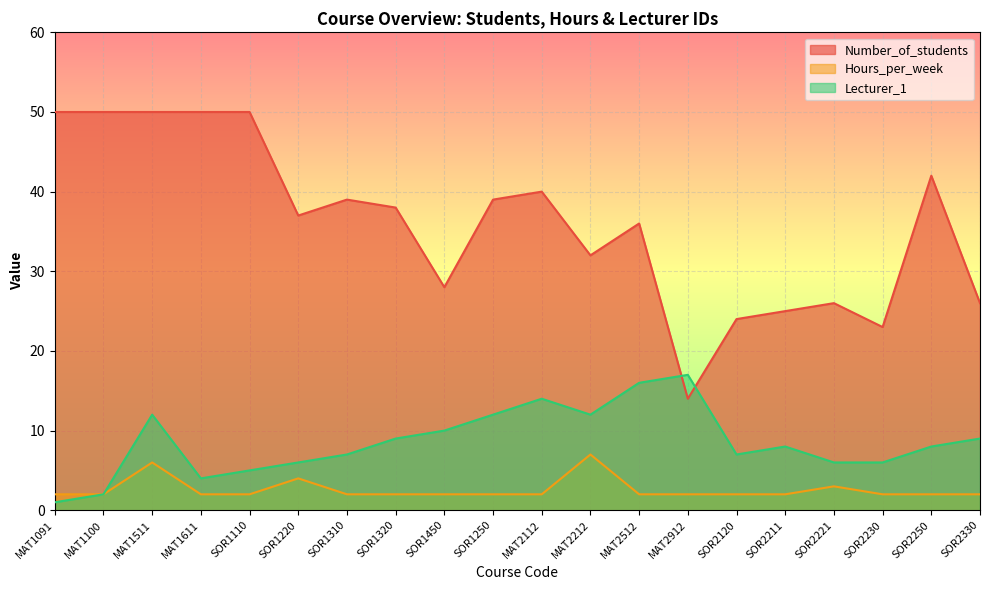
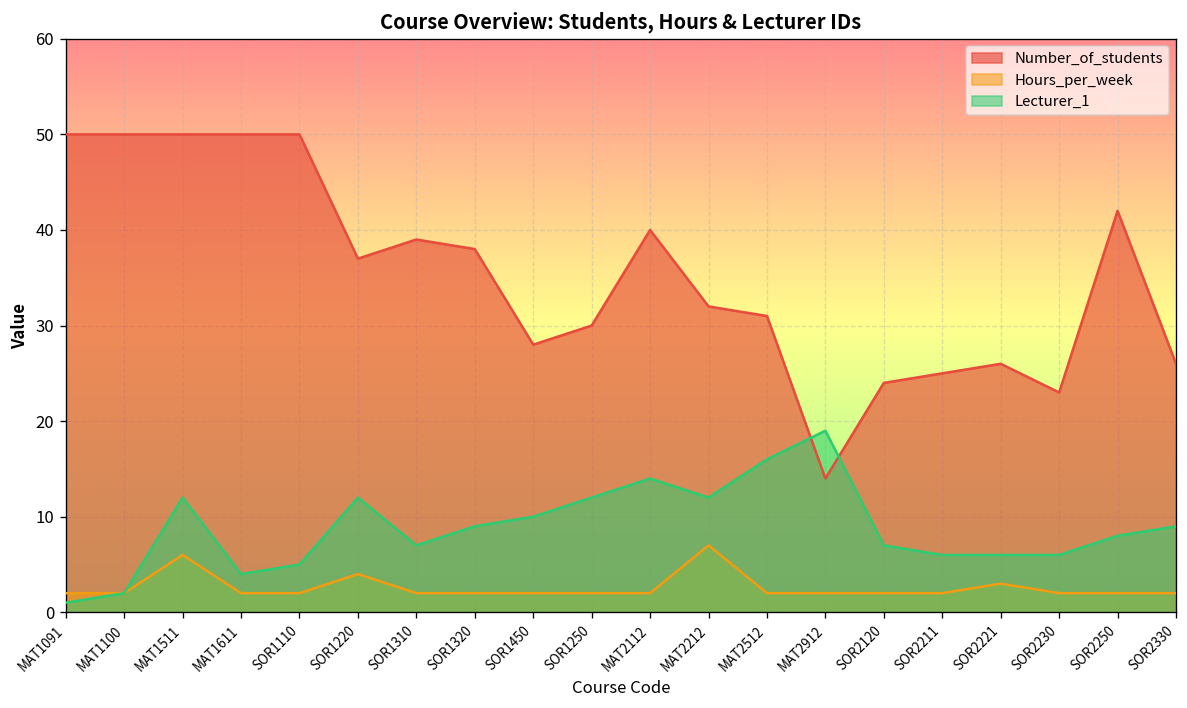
Lecturer_1, SOR1220: 6 -> 12
Number_of_students, SOR1250: 39 -> 30
Number_of_students, MAT2512: 36 -> 31
Lecturer_1, MAT2912: 17 -> 19
Lecturer_1, SOR2211: 8 -> 6
